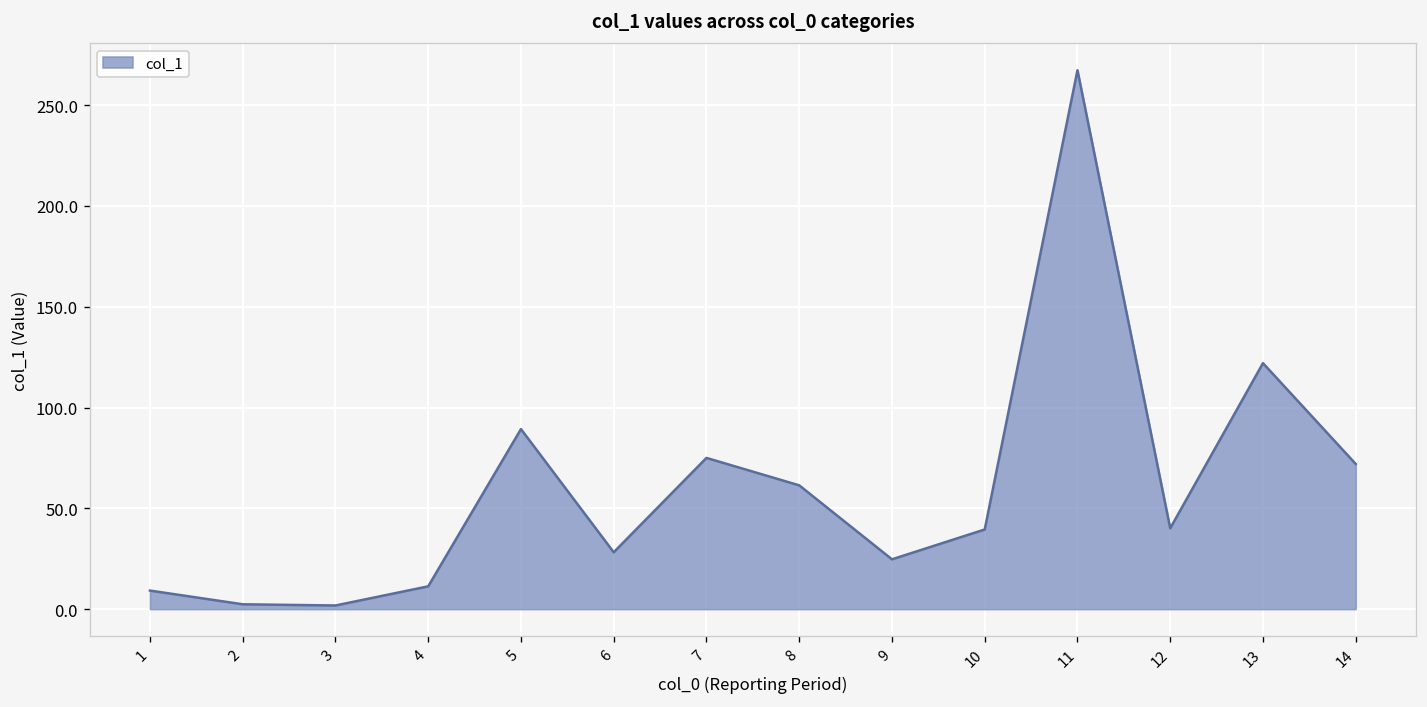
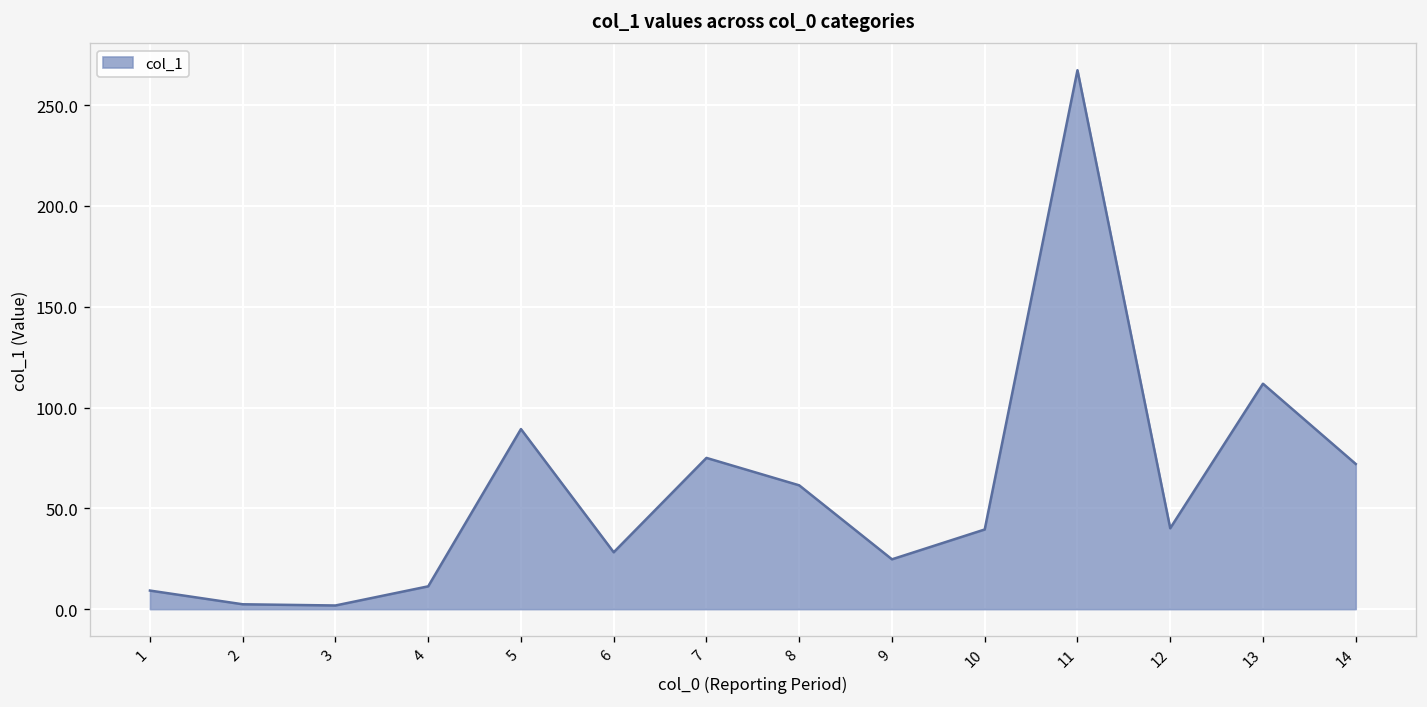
13: 122 -> 112
